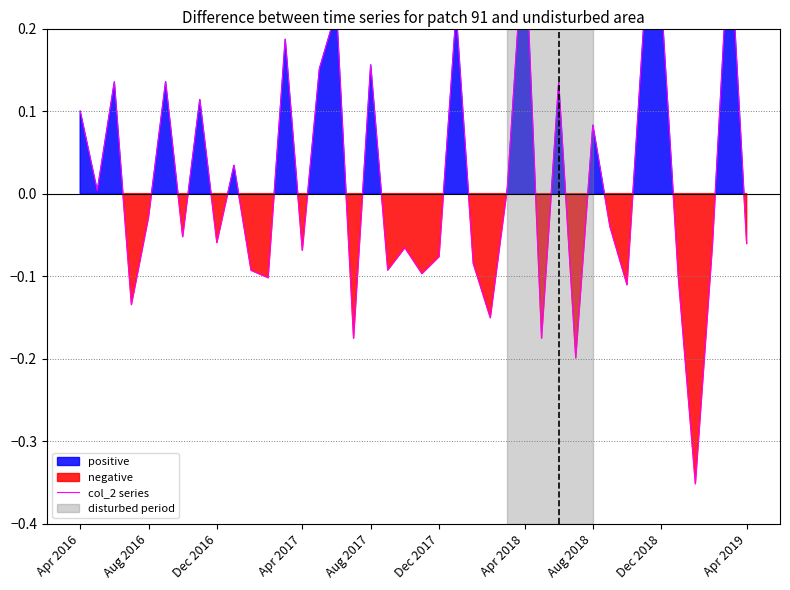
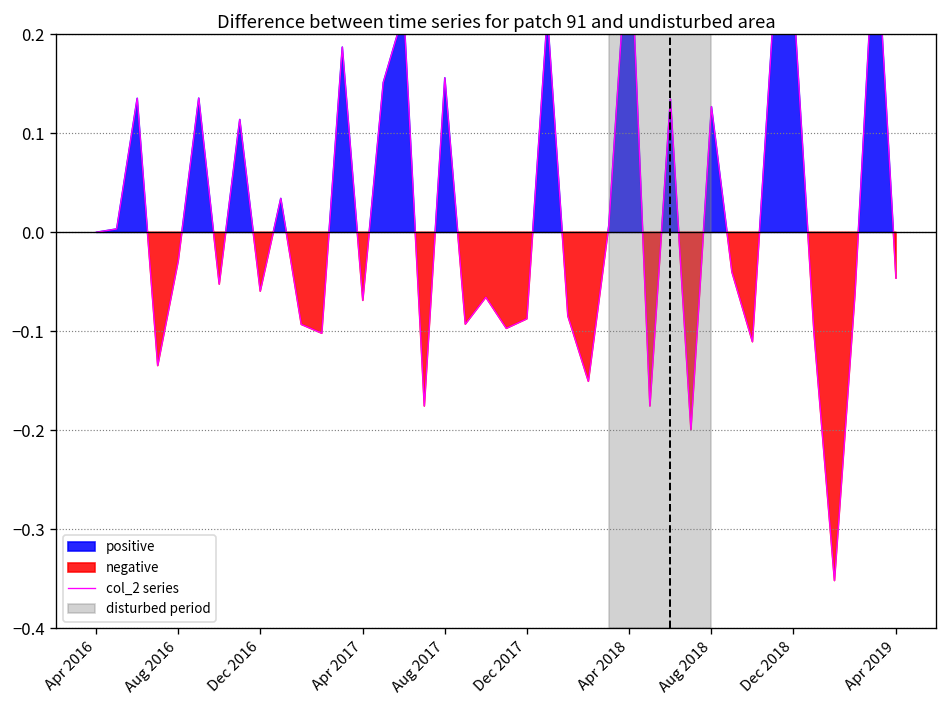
Apr 2016: 0.1 -> 0.0
Dec 2017: -0.08 -> -0.09
Aug 2018: 0.08 -> 0.13
Apr 2019: -0.06 -> -0.05
